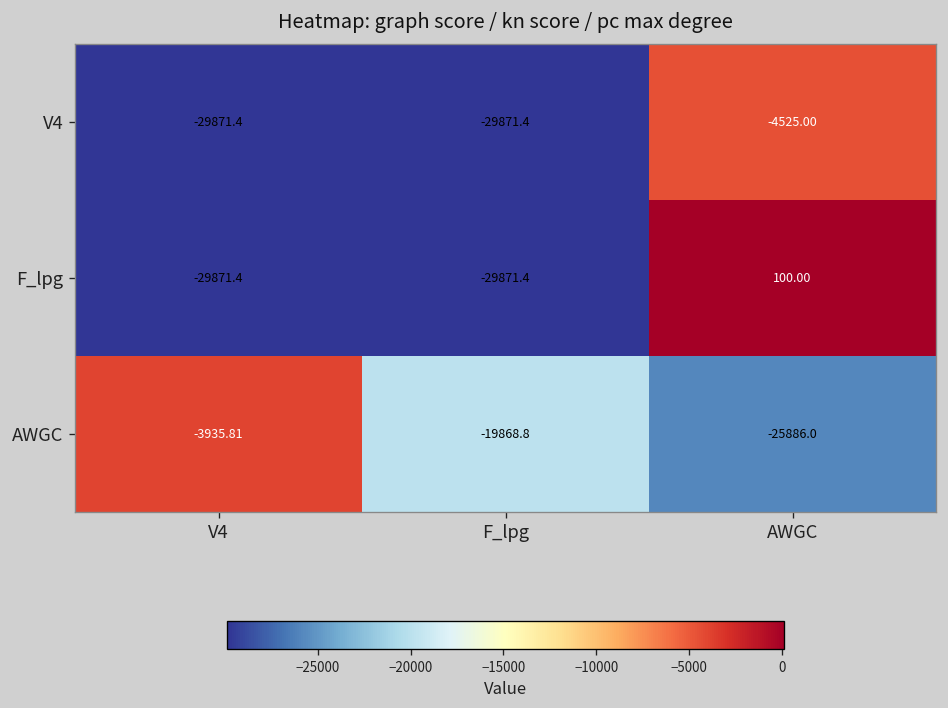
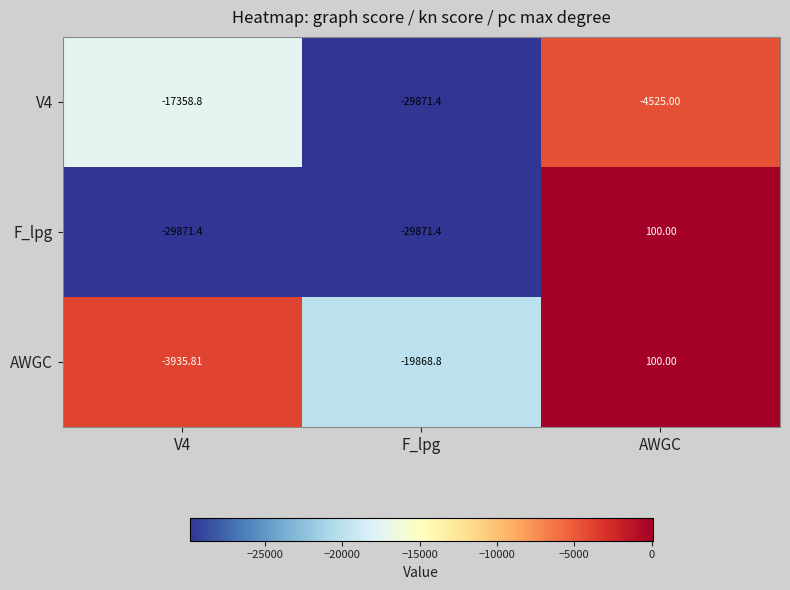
V4, V4: -29871.4 -> -17358.8
AWGC, AWGC: -25886.0 -> 100.00
